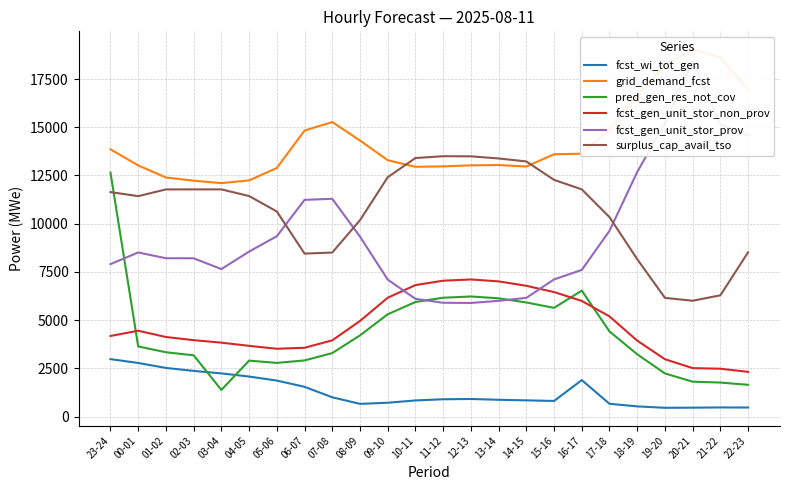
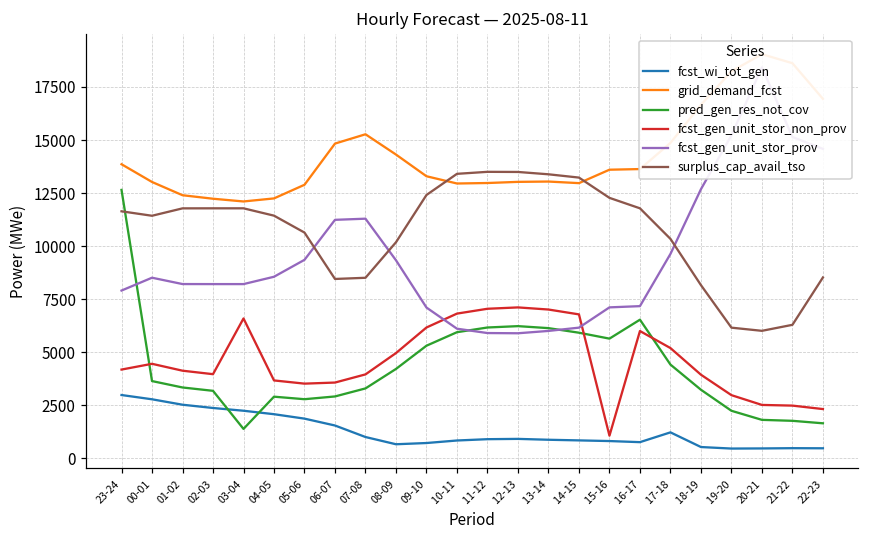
fcst_gen_unit_stor_non_prov, 03-04: 3800 -> 6600
fcst_gen_unit_stor_prov, 03-04: 7600 -> 8200
fcst_gen_unit_stor_non_prov, 15-16: 6500 -> 1100
fcst_wi_tot_gen, 16-17: 1900 -> 800
fcst_gen_unit_stor_prov, 16-17: 7600 -> 7200
fcst_wi_tot_gen, 17-18: 700 -> 1200
